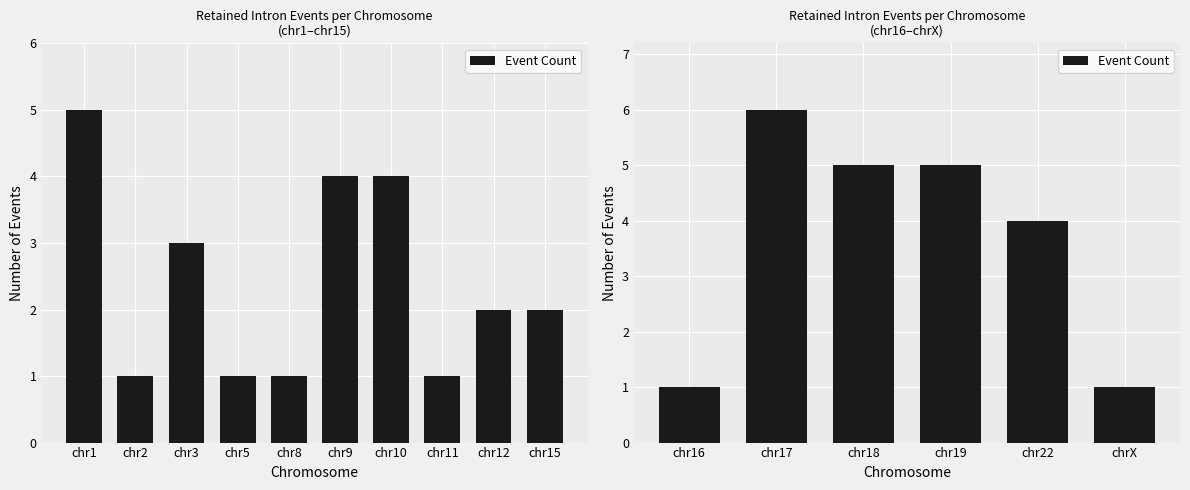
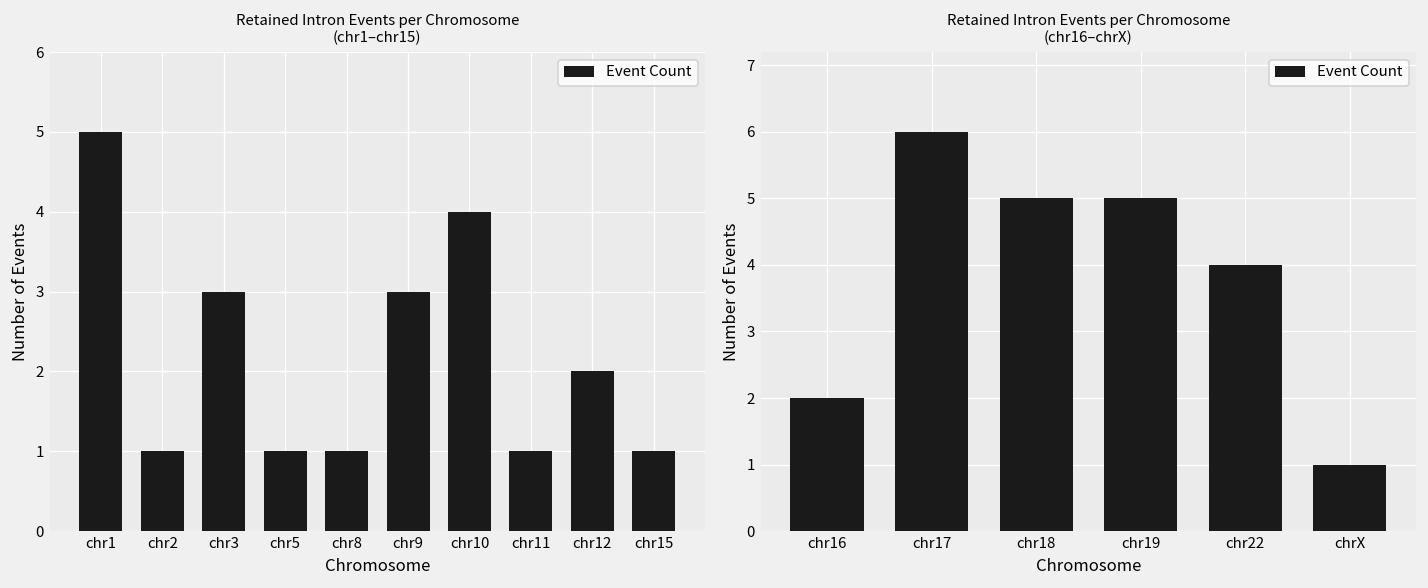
Retained Intron Events per Chromosome (chr1–chr15), chr9: 4 -> 3
Retained Intron Events per Chromosome (chr1–chr15), chr15: 2 -> 1
Retained Intron Events per Chromosome (chr16–chrX), chr16: 1 -> 2
